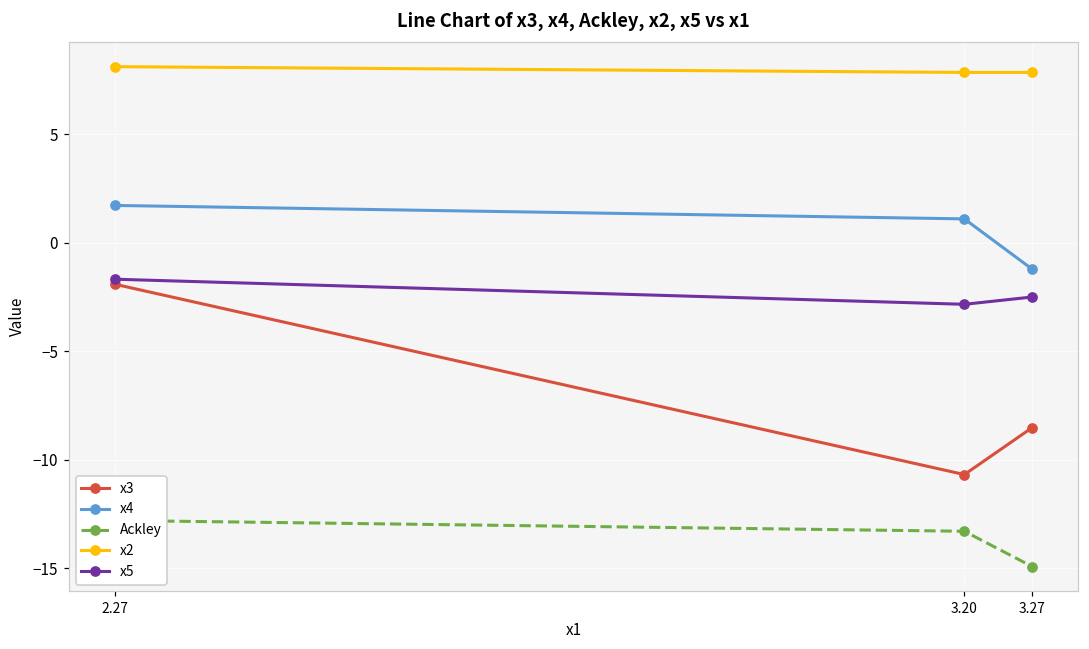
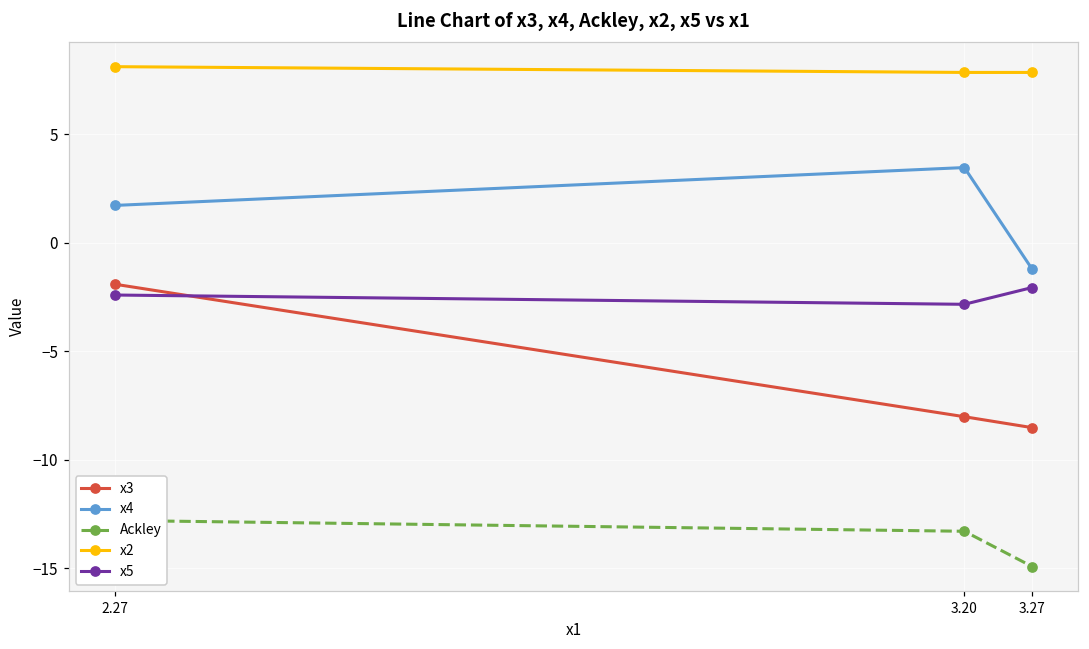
x5, 2.27: -1.7 -> -2.4
x3, 3.20: -10.7 -> -8.0
x4, 3.20: 1.1 -> 3.5
x5, 3.27: -2.5 -> -2.1
